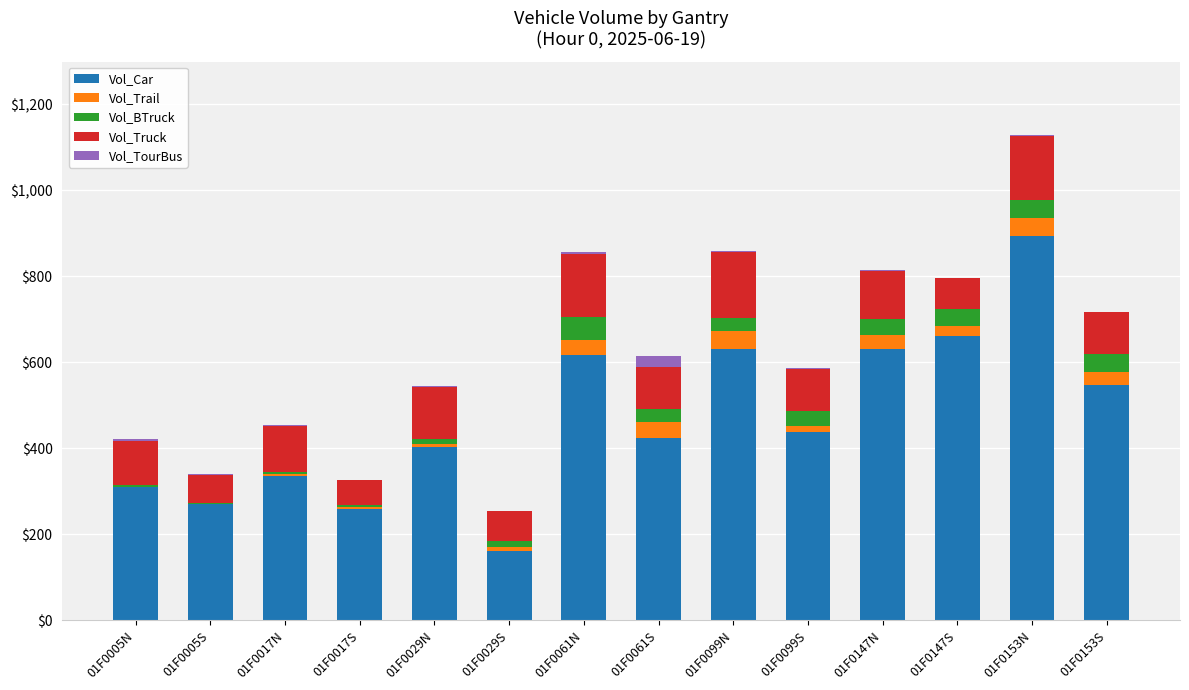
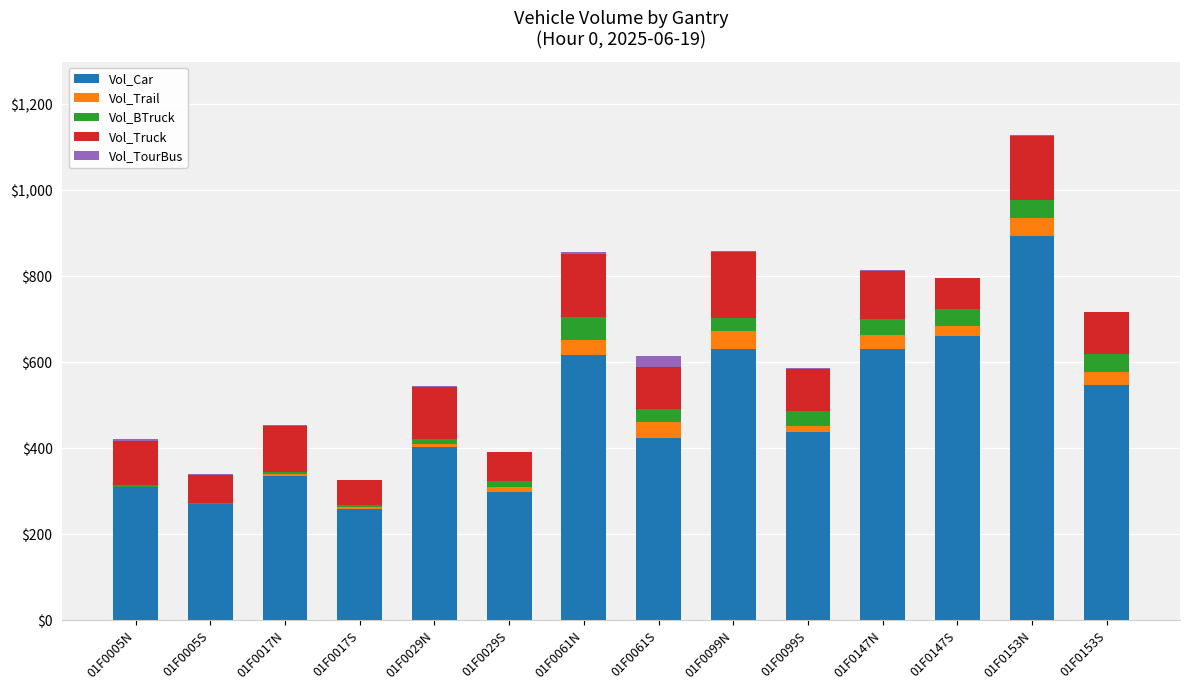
Vol_Car, 01F0029S: $160 -> $300
